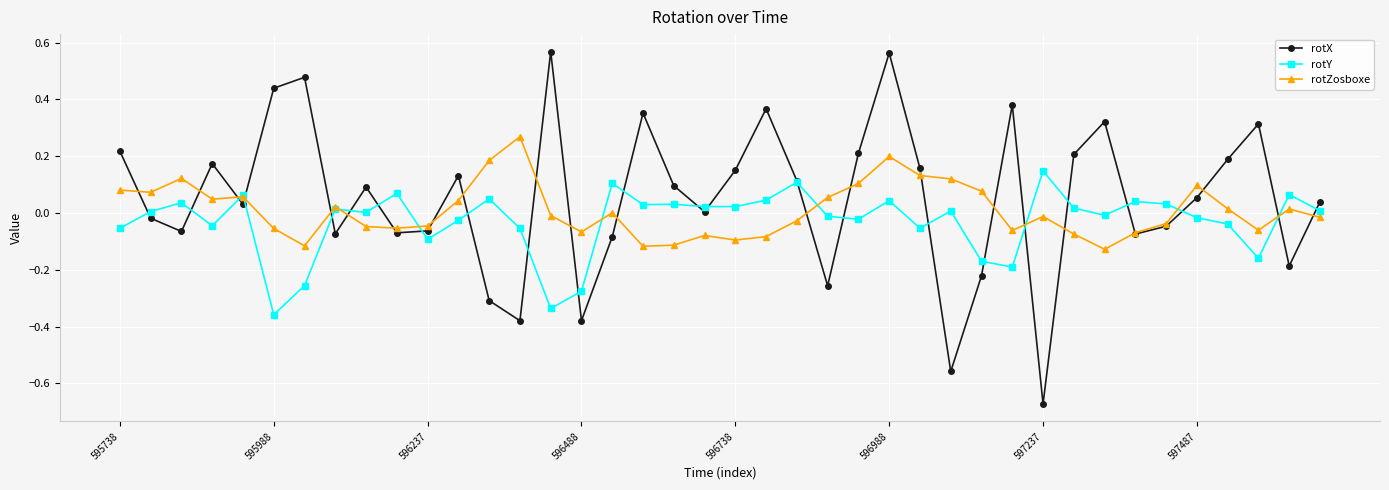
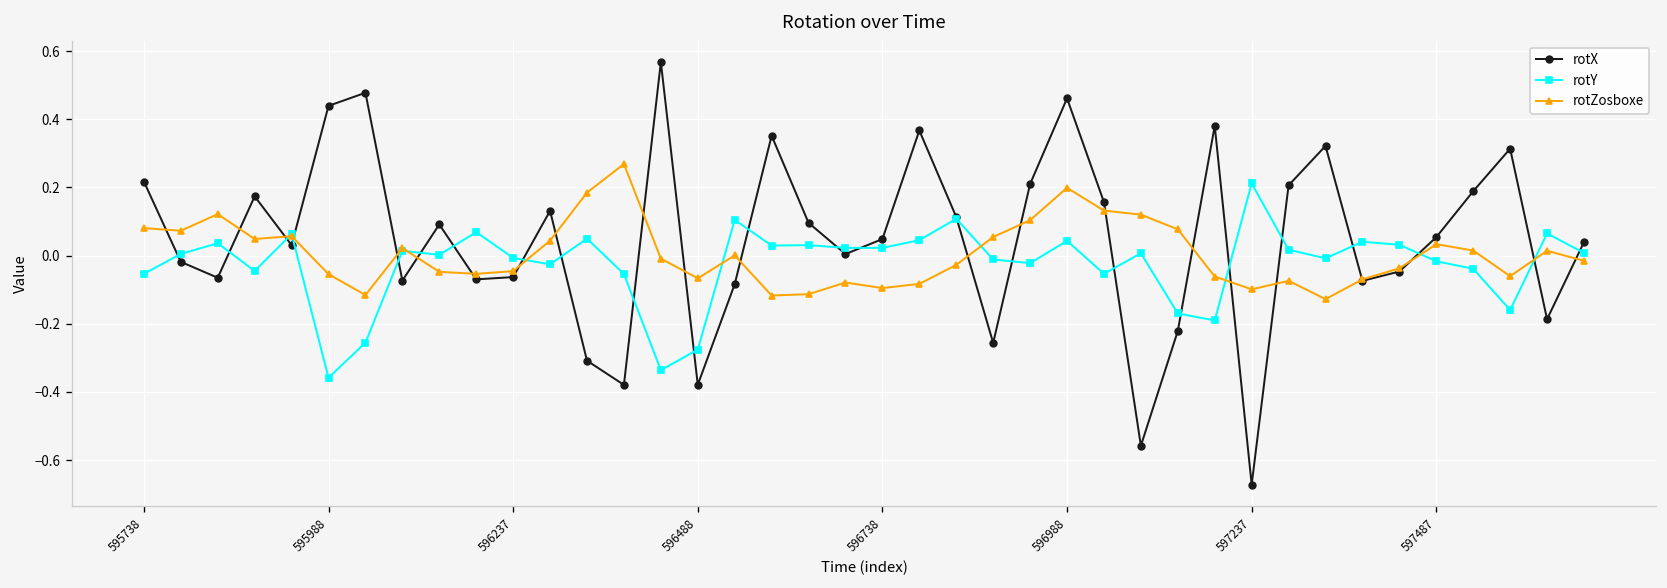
rotY, 596237: -0.09 -> -0.01
rotX, 596738: 0.15 -> 0.05
rotX, 596988: 0.56 -> 0.46
rotY, 597237: 0.15 -> 0.21
rotZosboxe, 597237: -0.01 -> -0.10
rotZosboxe, 597487: 0.10 -> 0.03
